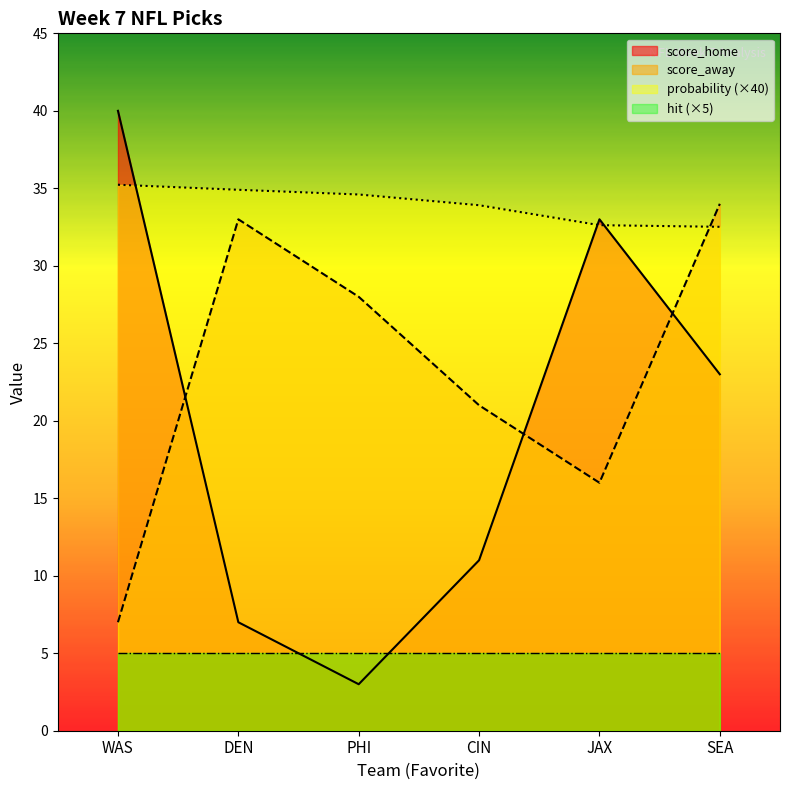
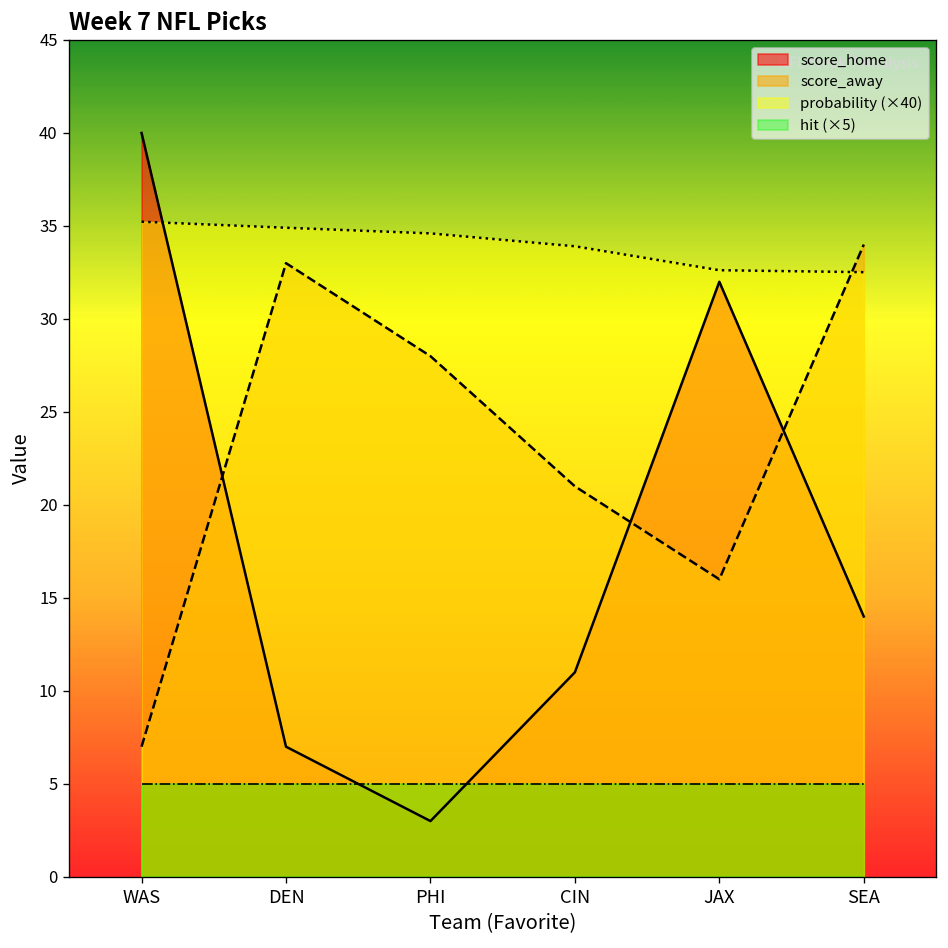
score_home, JAX: 33 -> 32
score_home, SEA: 23 -> 14
